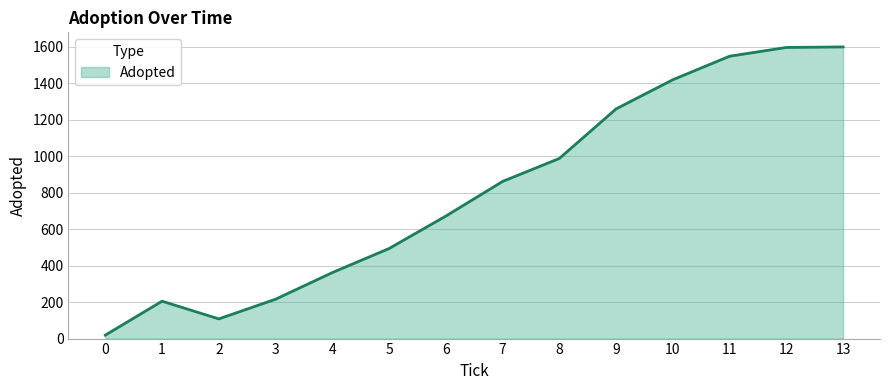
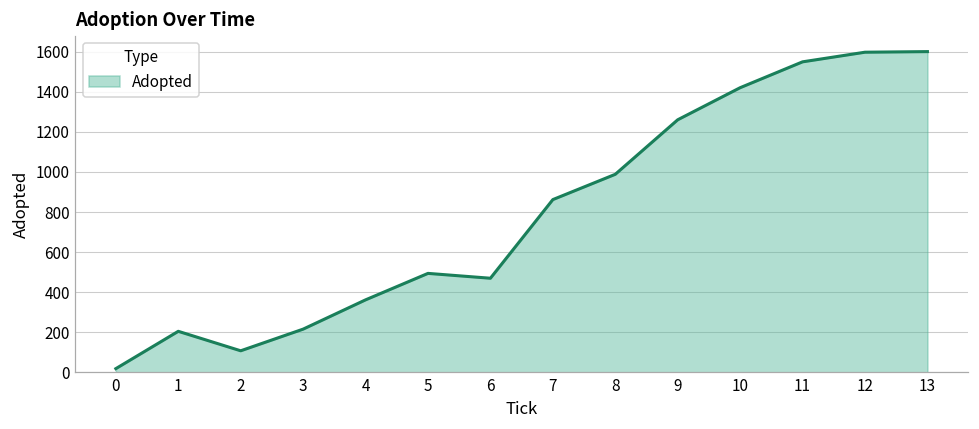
6: 670 -> 470
